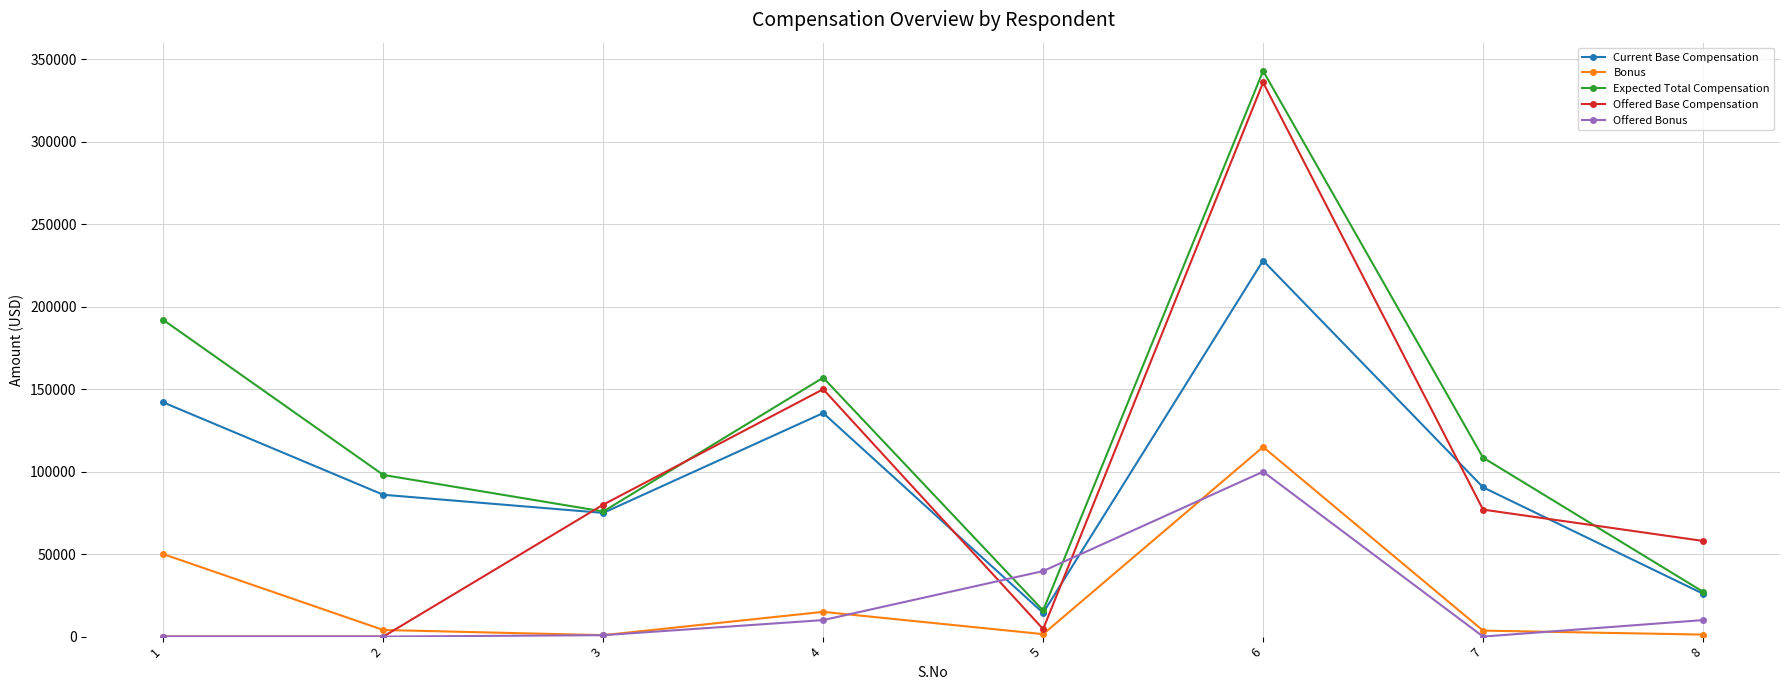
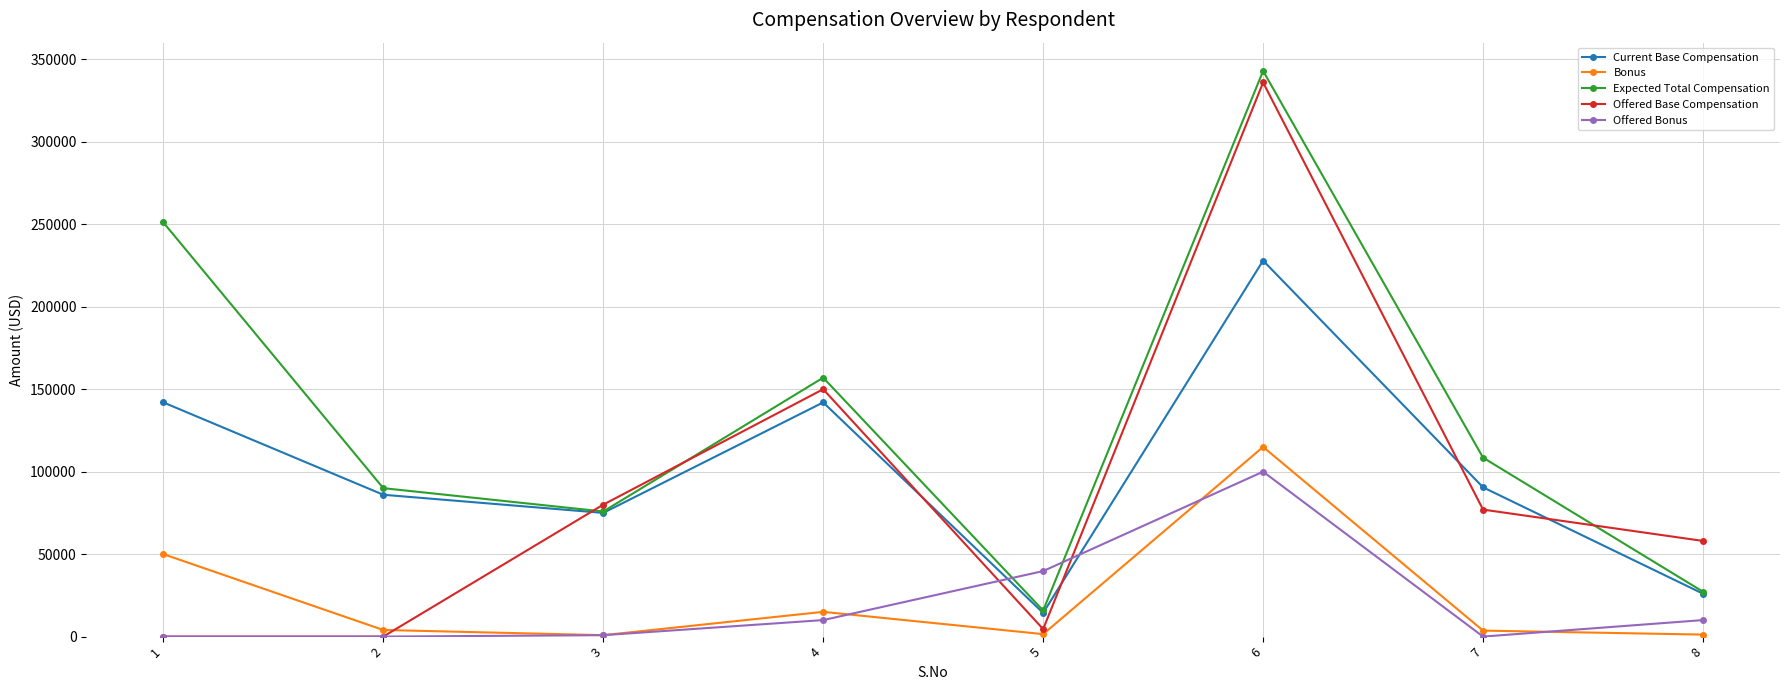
Expected Total Compensation, 1: 192000 -> 251000
Expected Total Compensation, 2: 98000 -> 90000
Current Base Compensation, 4: 136000 -> 142000
